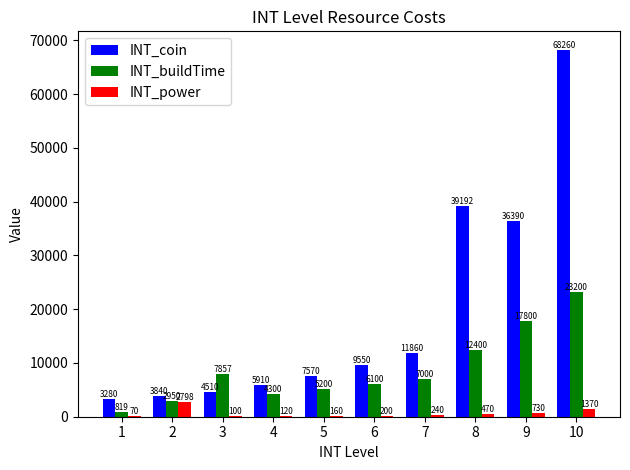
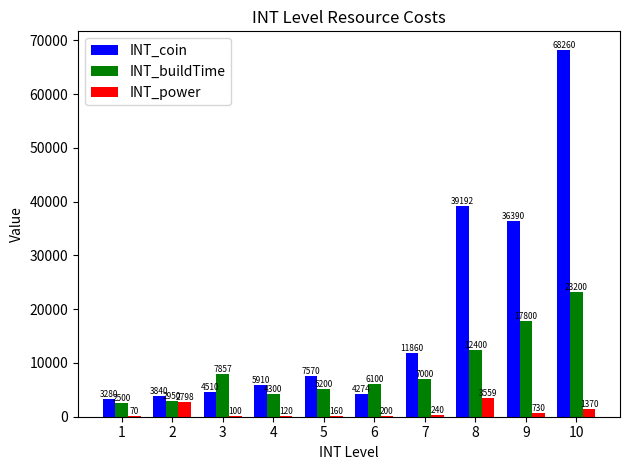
INT_buildTime, 1: 819 -> 2500
INT_coin, 6: 9550 -> 4274
INT_power, 8: 470 -> 3559
